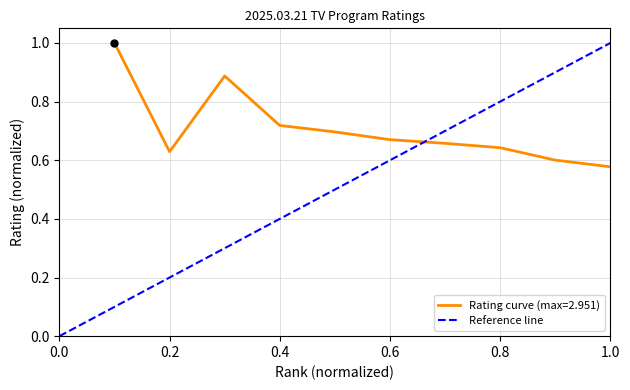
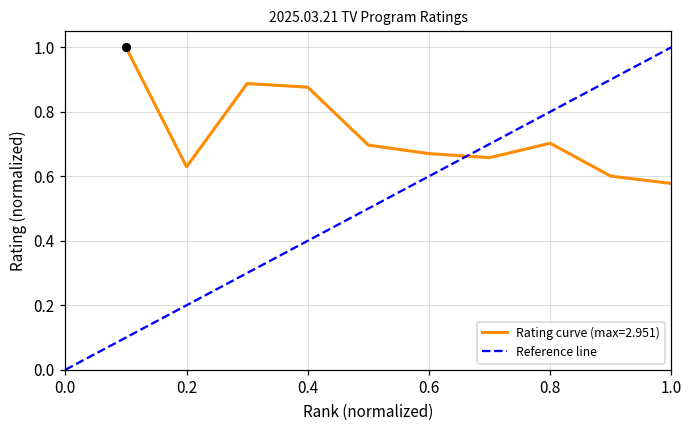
Rating curve (max=2.951), 0.4: 0.72 -> 0.88
Rating curve (max=2.951), 0.8: 0.64 -> 0.70
